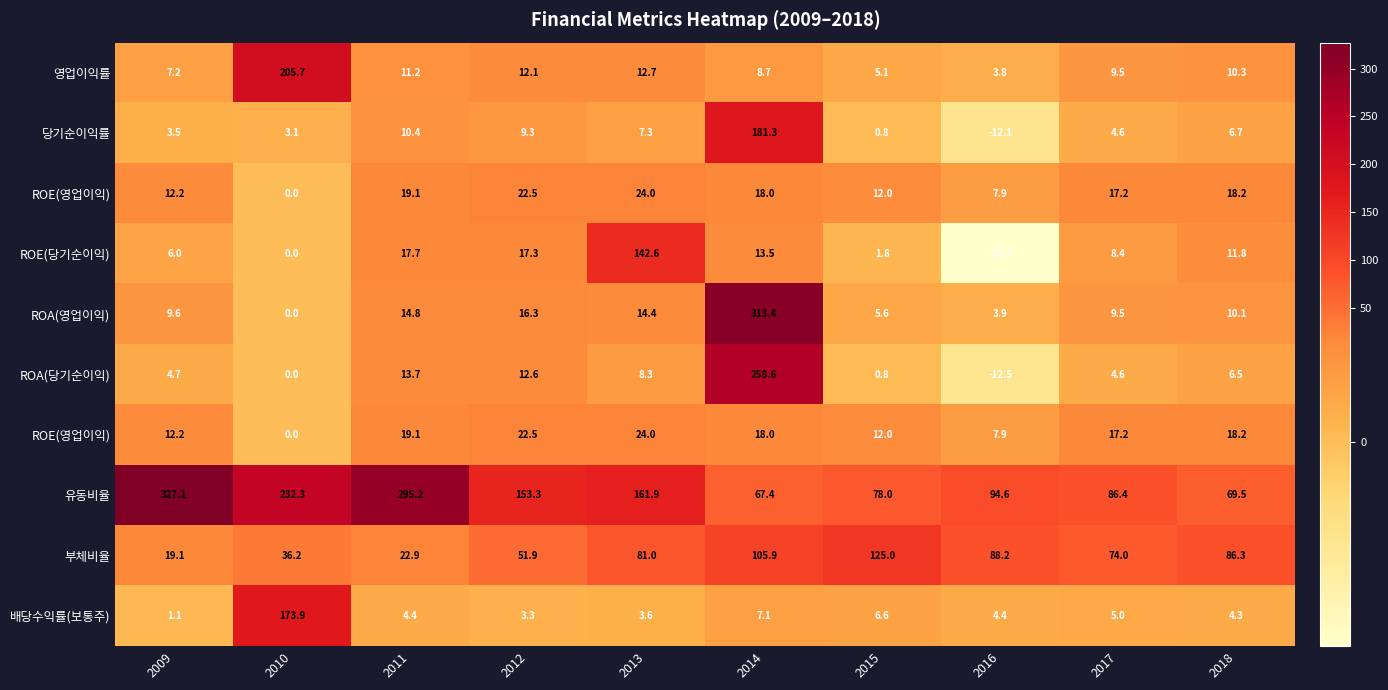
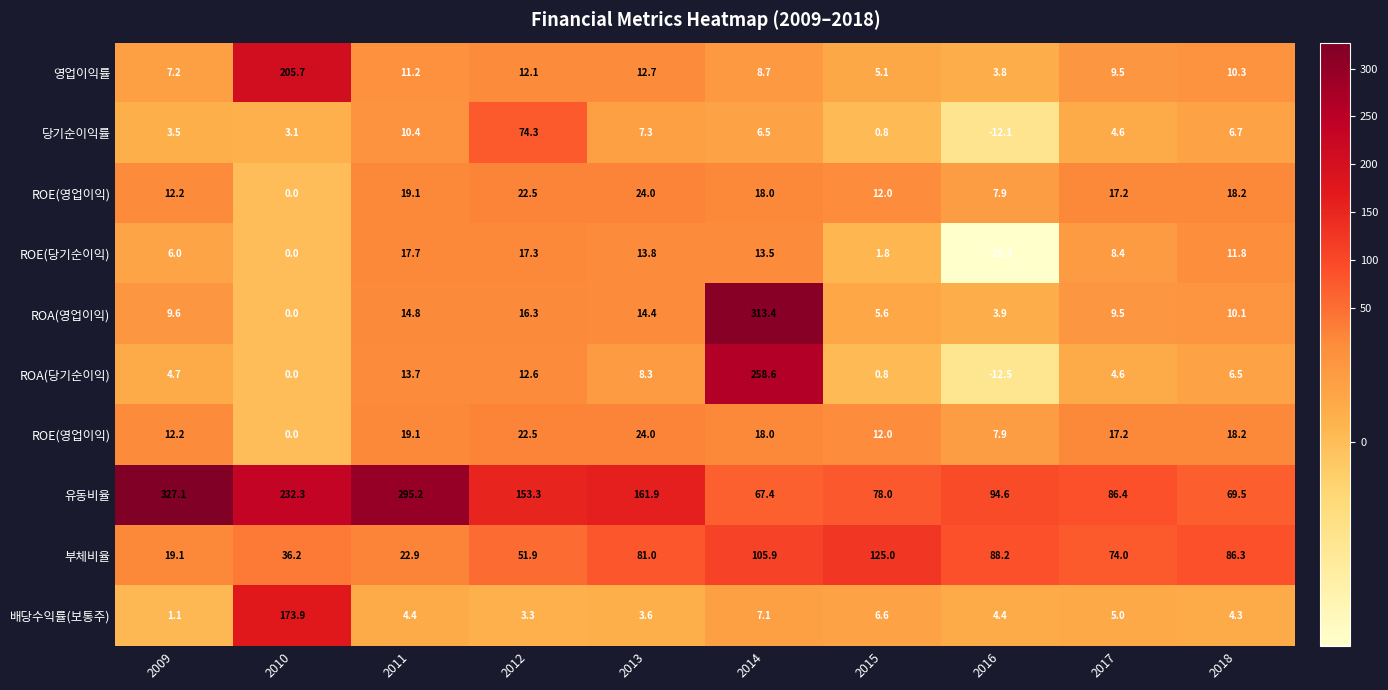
당기순이익률, 2012: 9.3 -> 74.3
당기순이익률, 2014: 181.3 -> 6.5
ROE(당기순이익), 2013: 142.6 -> 13.8
